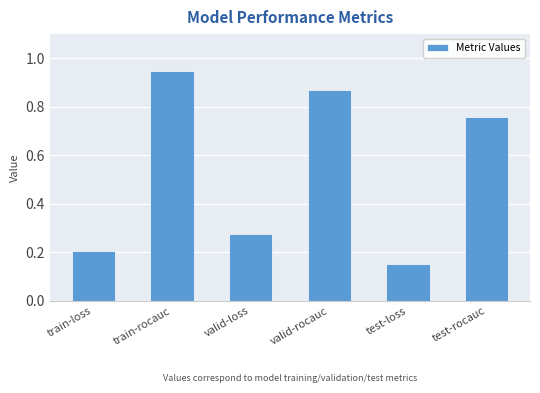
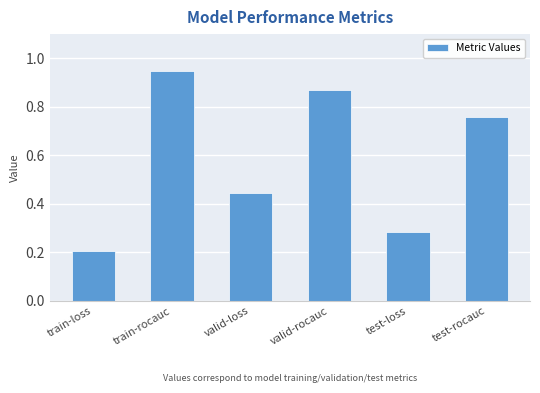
valid-loss: 0.28 -> 0.44
test-loss: 0.15 -> 0.29
